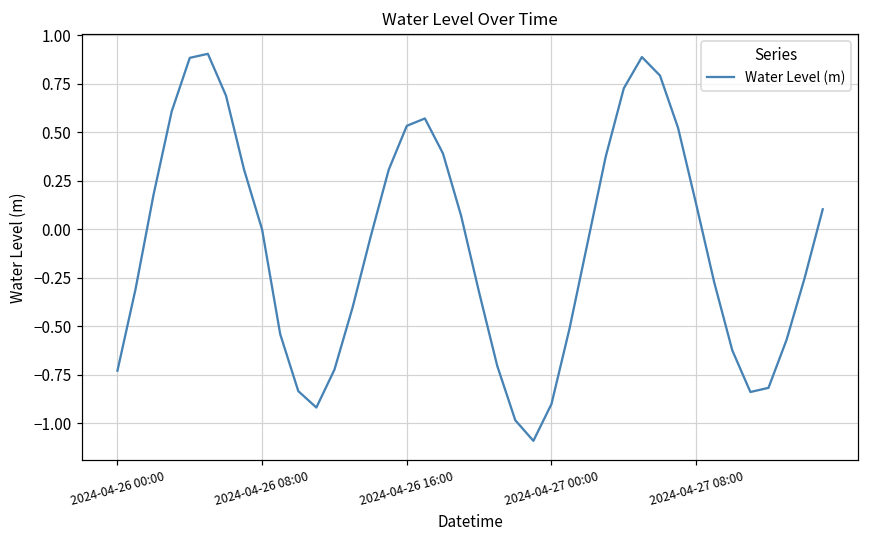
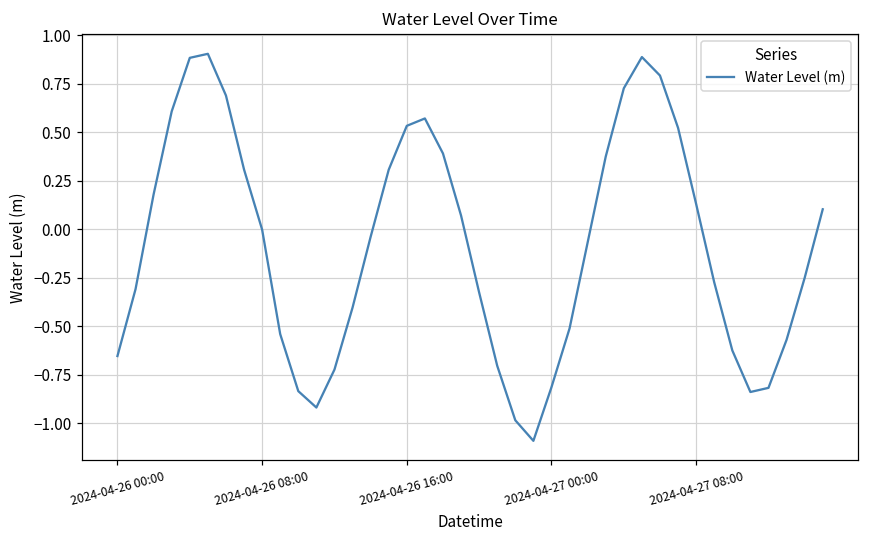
2024-04-26 00:00: -0.73 -> -0.65
2024-04-27 00:00: -0.90 -> -0.81
